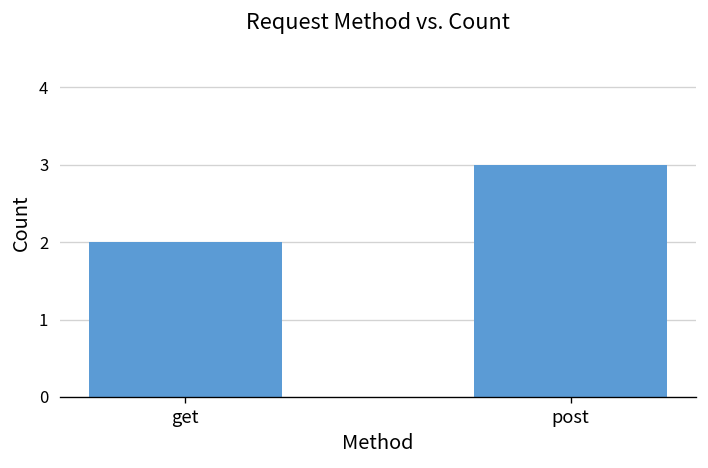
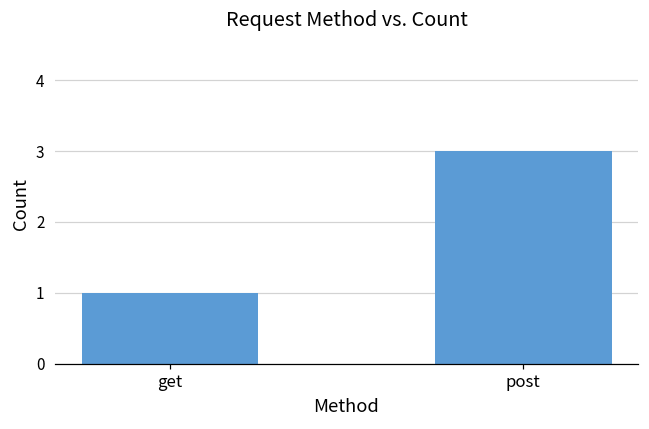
get: 2 -> 1
